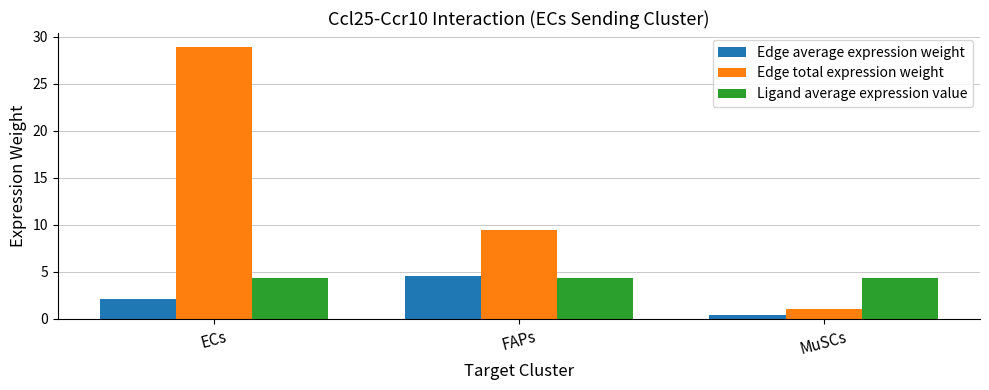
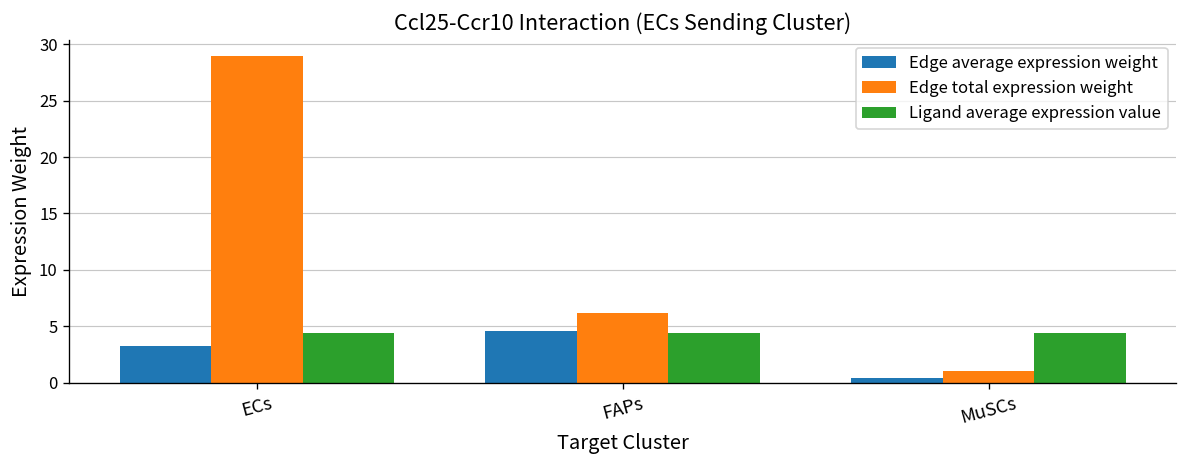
Edge average expression weight, ECs: 2 -> 3
Edge total expression weight, FAPs: 9 -> 6
